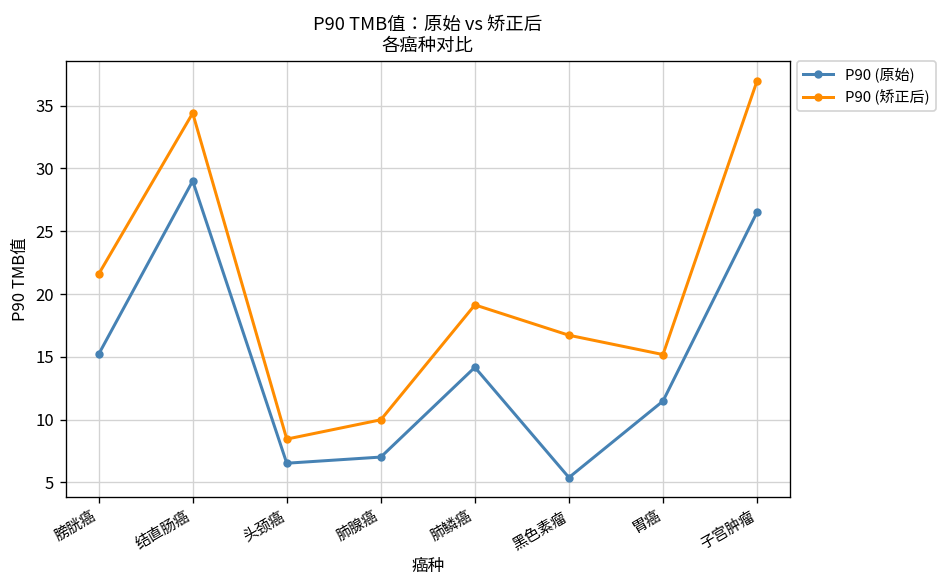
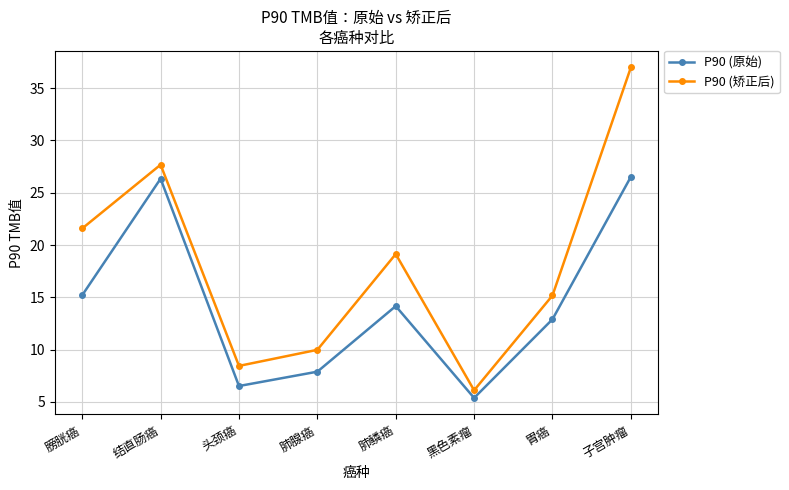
P90 (原始), 结直肠癌: 29.0 -> 26.3
P90 (矫正后), 结直肠癌: 34.4 -> 27.7
P90 (原始), 肺腺癌: 7.0 -> 7.9
P90 (矫正后), 黑色素瘤: 16.7 -> 6.1
P90 (原始), 胃癌: 11.5 -> 12.9
